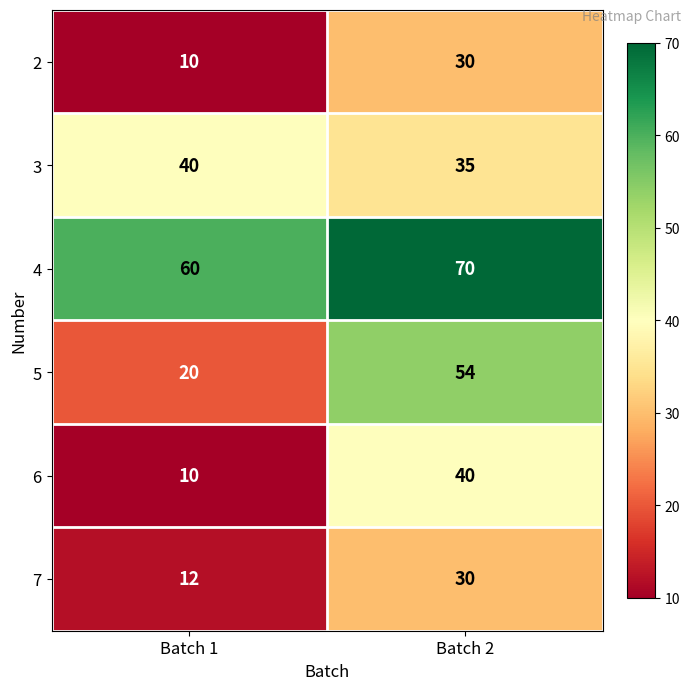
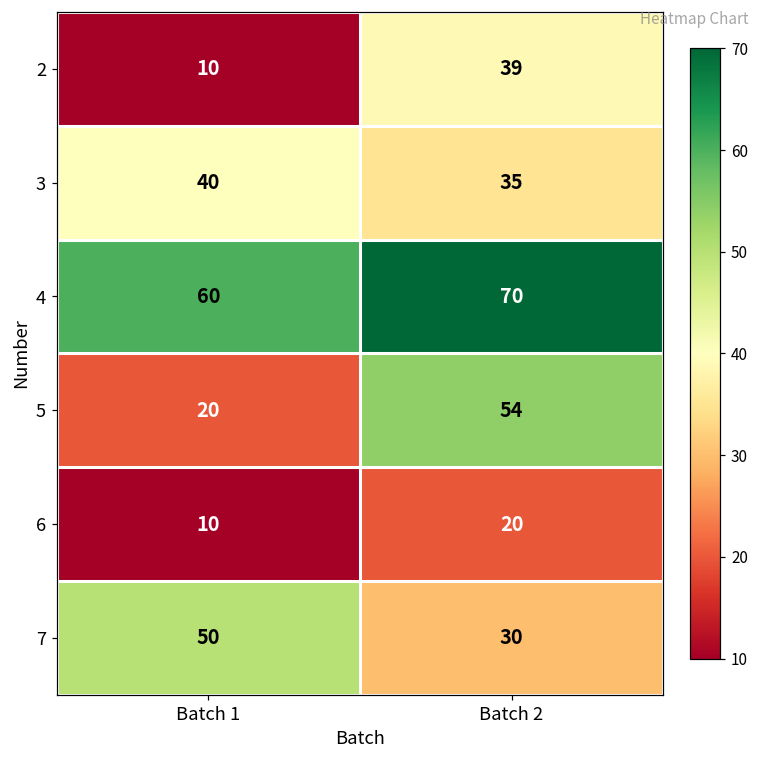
2, Batch 2: 30 -> 39
6, Batch 2: 40 -> 20
7, Batch 1: 12 -> 50
